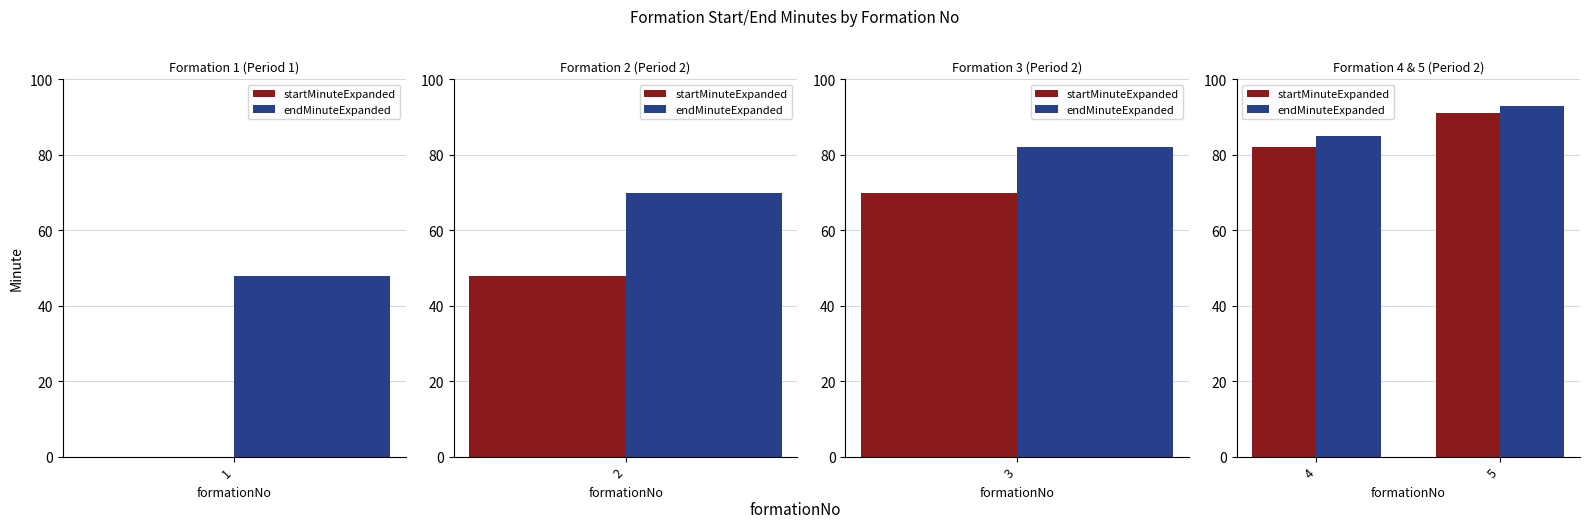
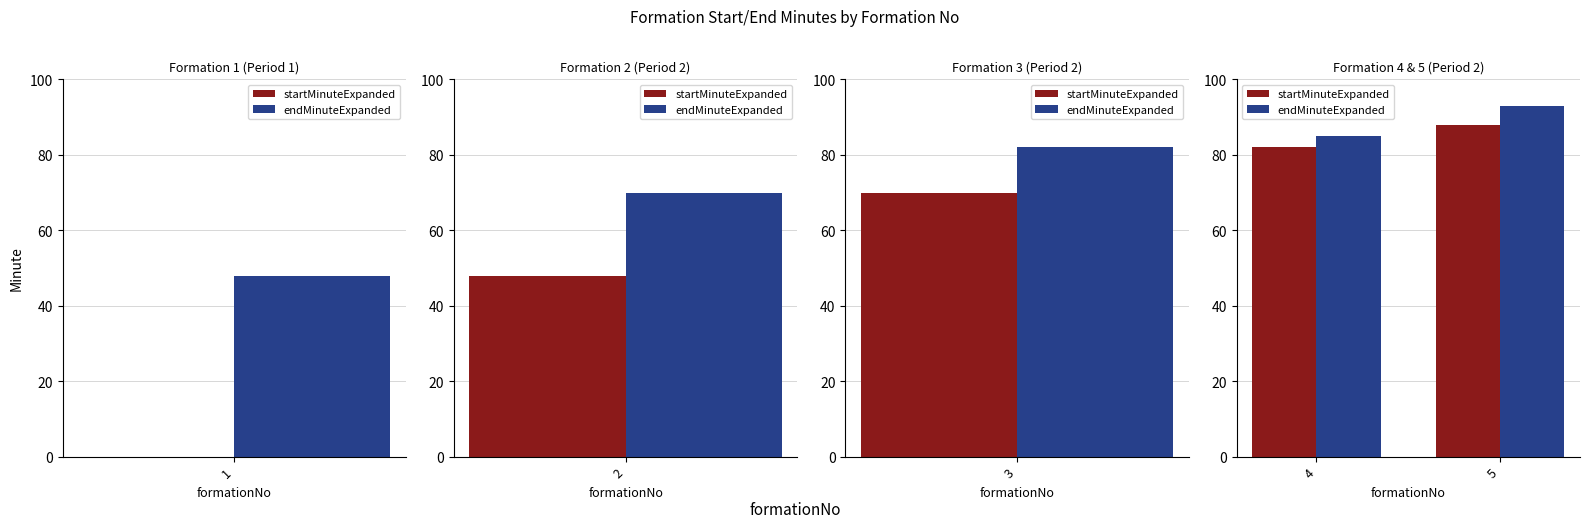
Formation 4 & 5 (Period 2), startMinuteExpanded, 5: 91 -> 88
